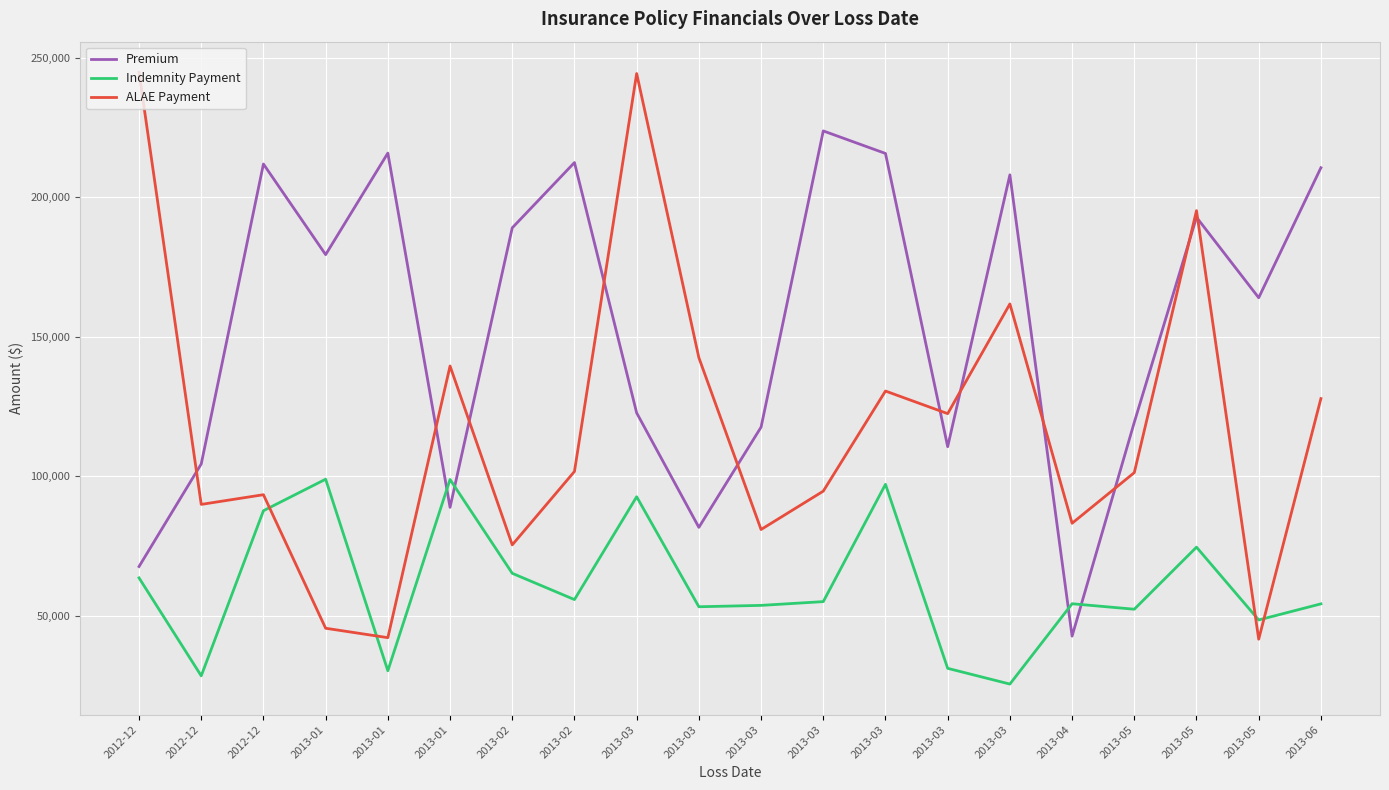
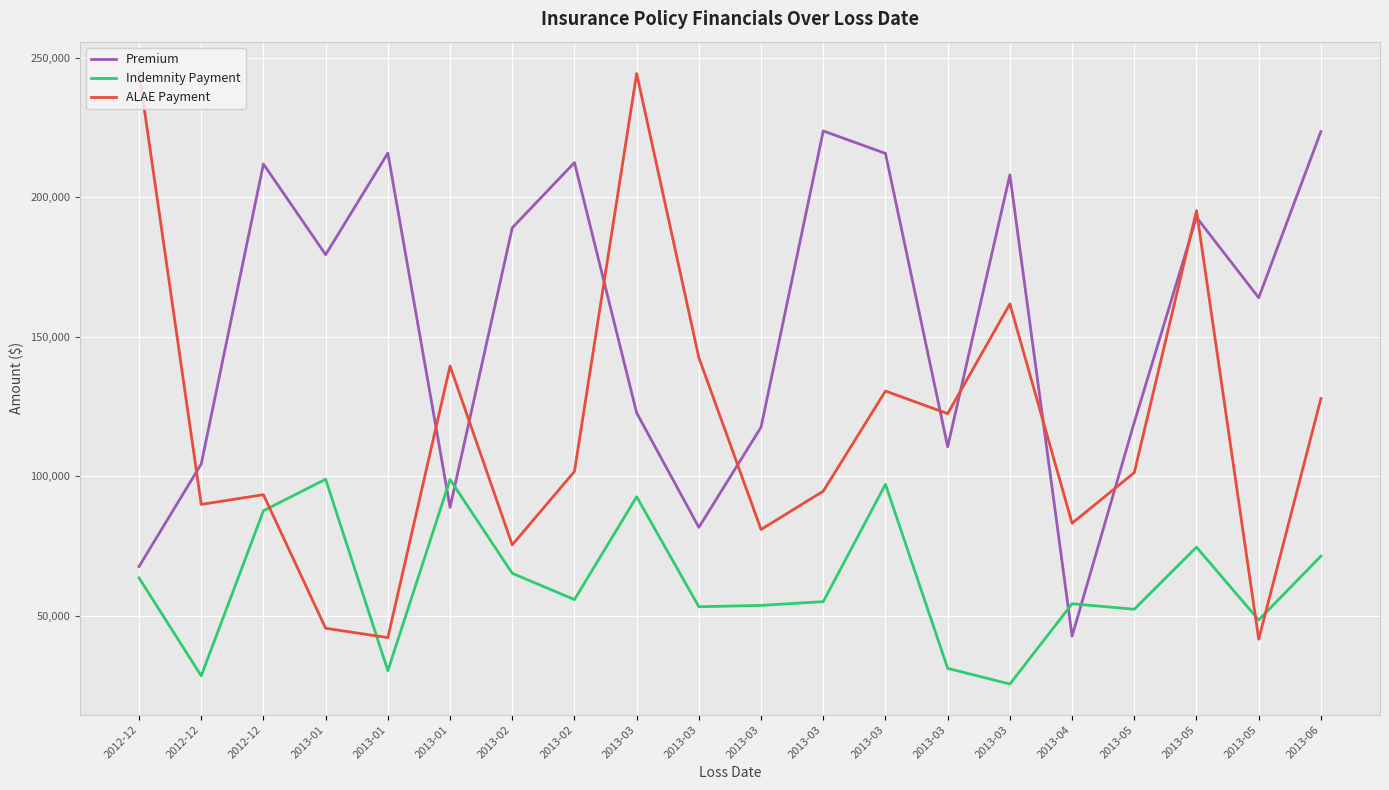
Premium, 2013-06: 211,000 -> 224,000
Indemnity Payment, 2013-06: 54,000 -> 71,000
